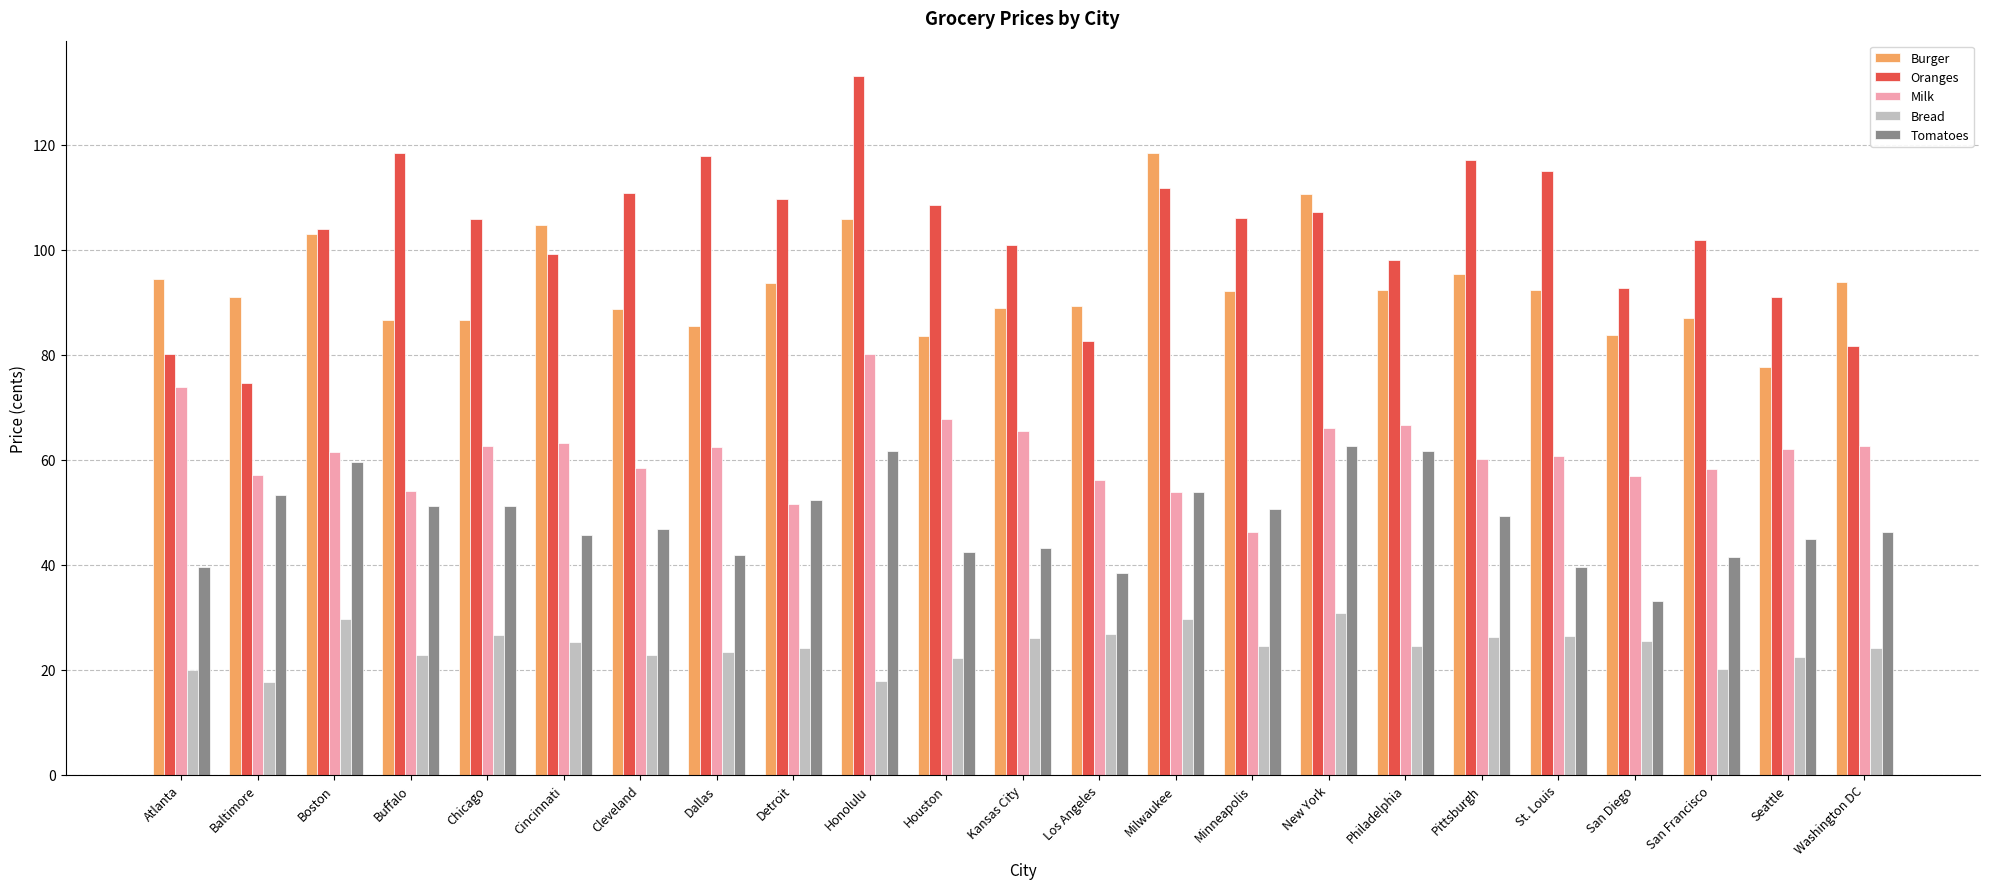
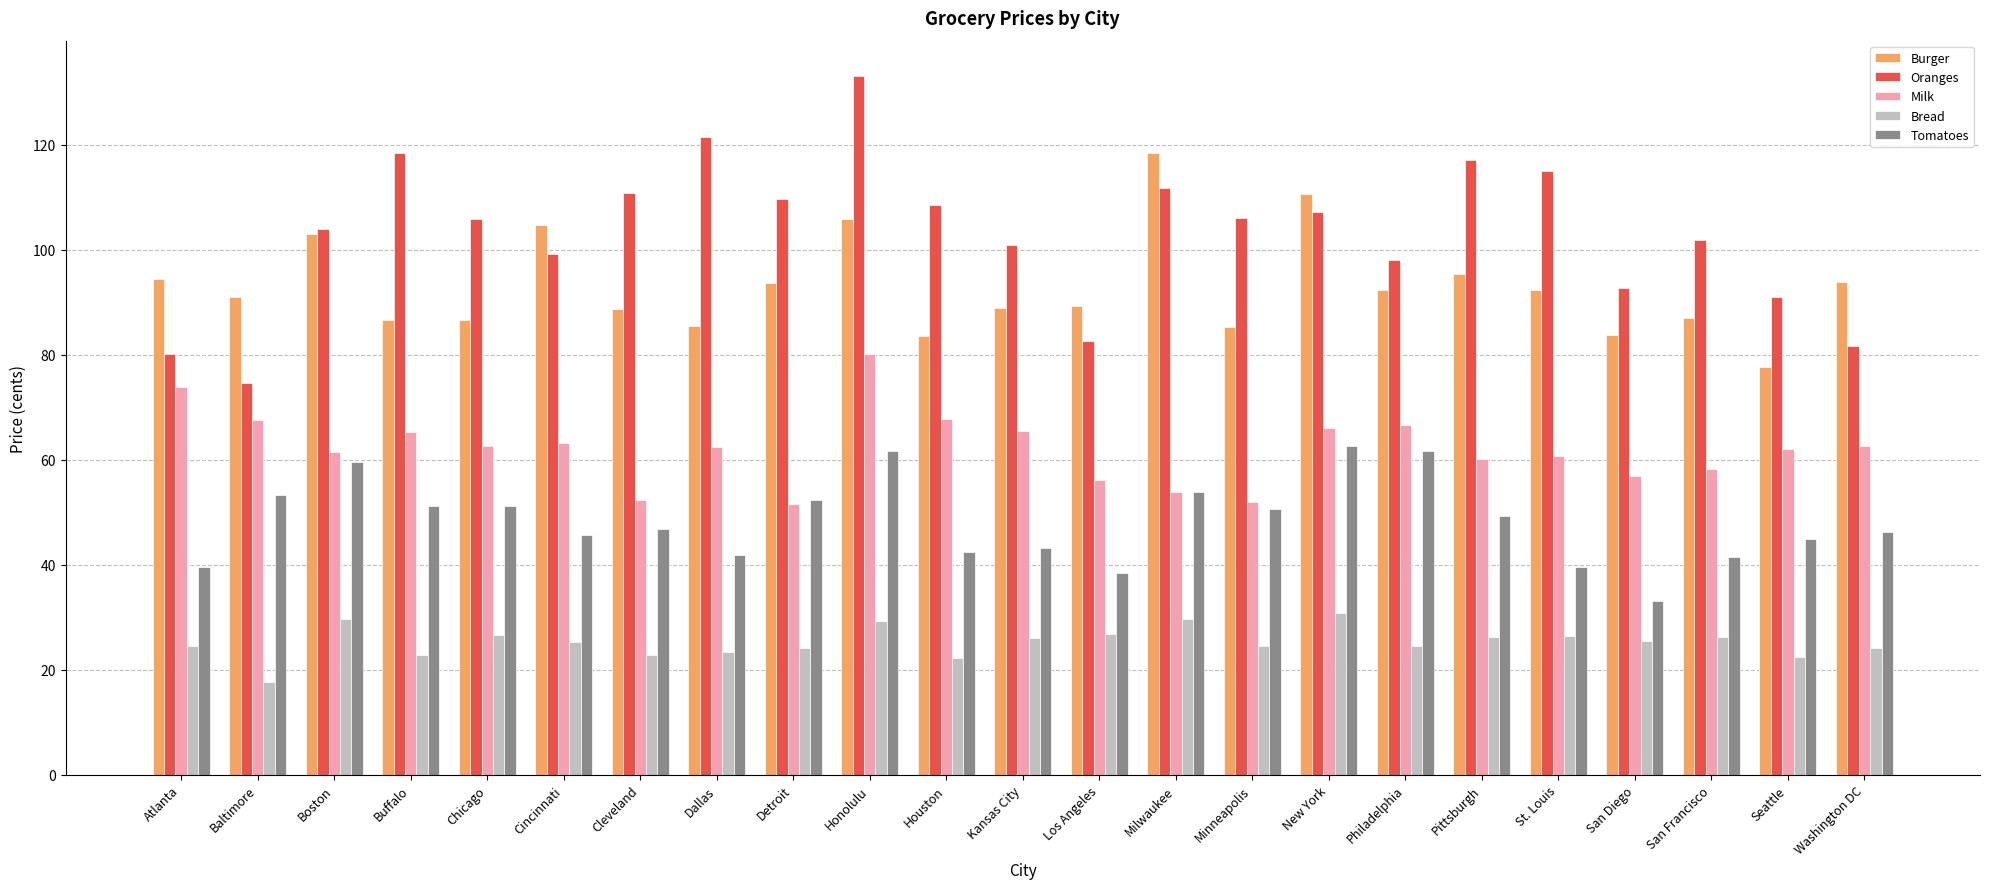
Bread, Atlanta: 20 -> 25
Milk, Baltimore: 57 -> 68
Milk, Buffalo: 54 -> 65
Milk, Cleveland: 58 -> 52
Oranges, Dallas: 118 -> 122
Bread, Honolulu: 18 -> 29
Burger, Minneapolis: 92 -> 85
Milk, Minneapolis: 46 -> 52
Bread, San Francisco: 20 -> 26
